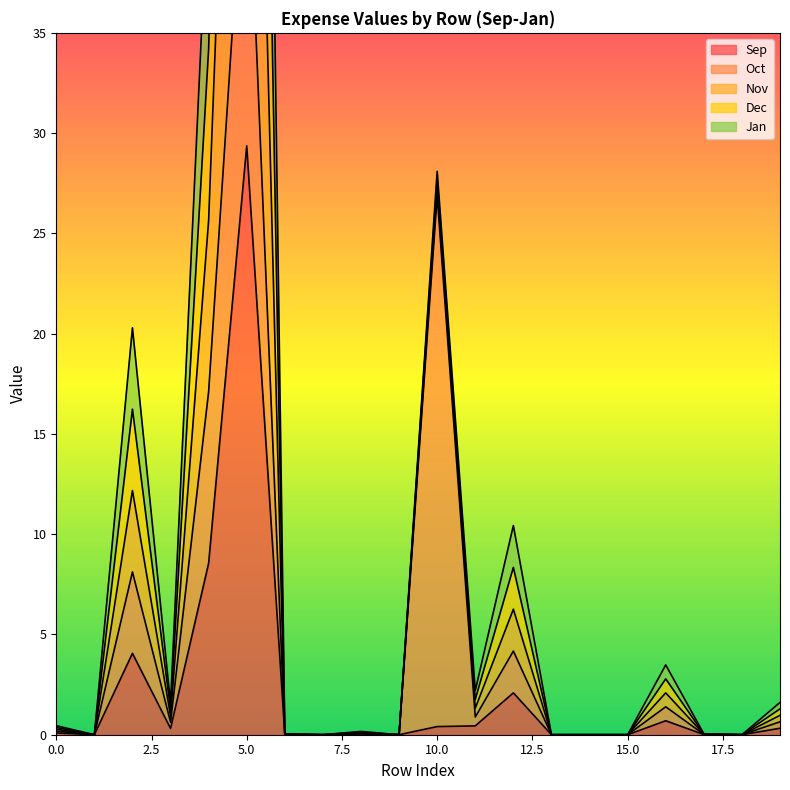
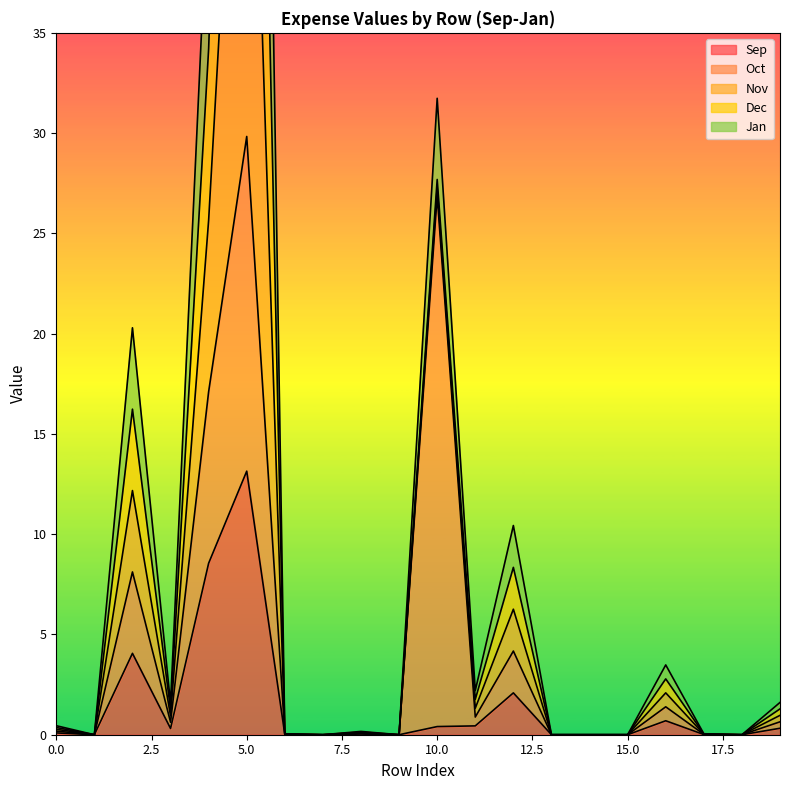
Sep, 5.0: 29.4 -> 13.1
Jan, 10.0: 0.4 -> 4.0
